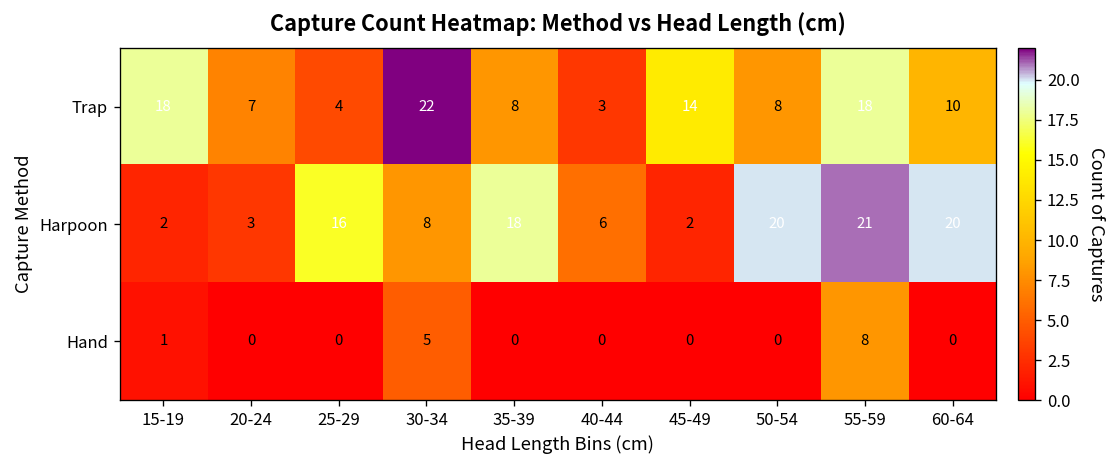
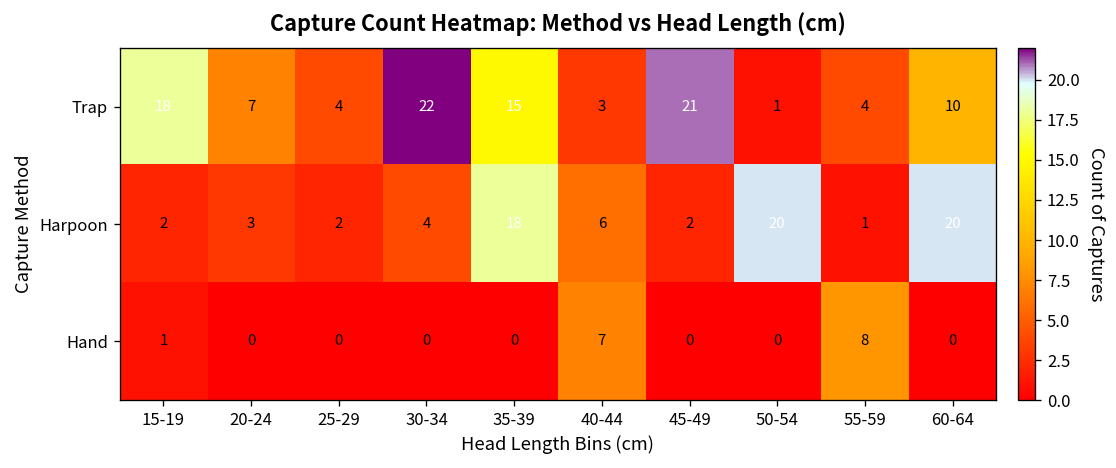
Trap, 35-39: 8 -> 15
Trap, 45-49: 14 -> 21
Trap, 50-54: 8 -> 1
Trap, 55-59: 18 -> 4
Harpoon, 25-29: 16 -> 2
Harpoon, 30-34: 8 -> 4
Harpoon, 55-59: 21 -> 1
Hand, 30-34: 5 -> 0
Hand, 40-44: 0 -> 7
